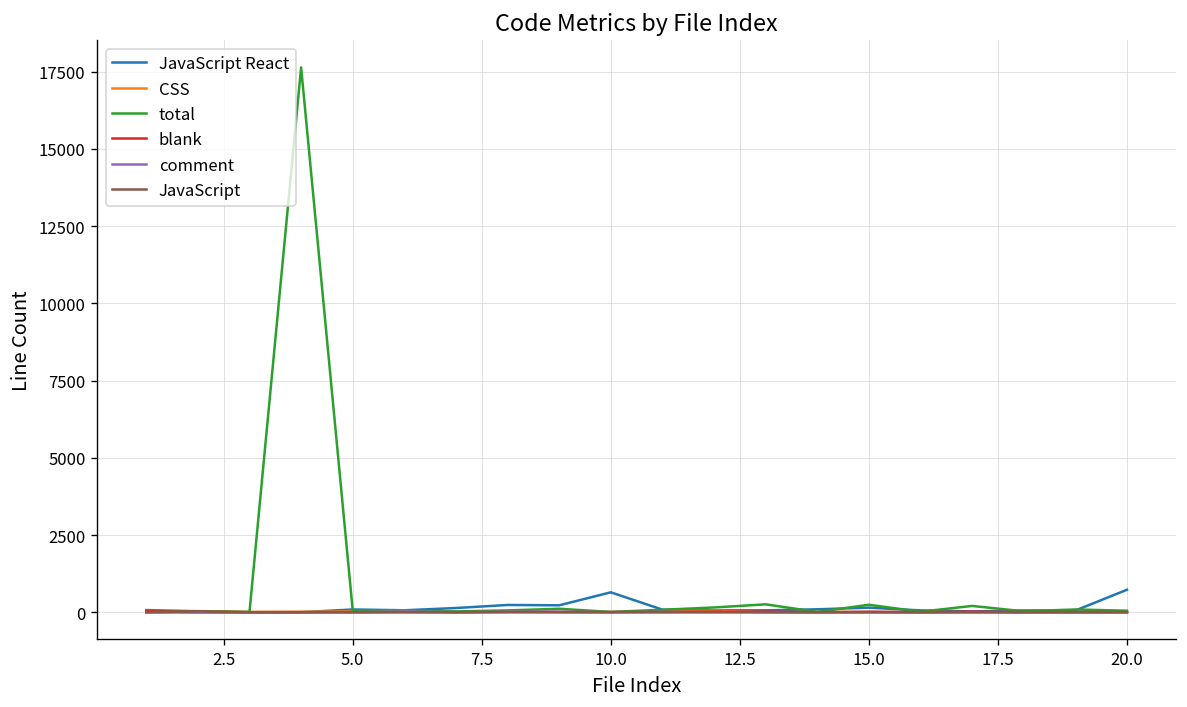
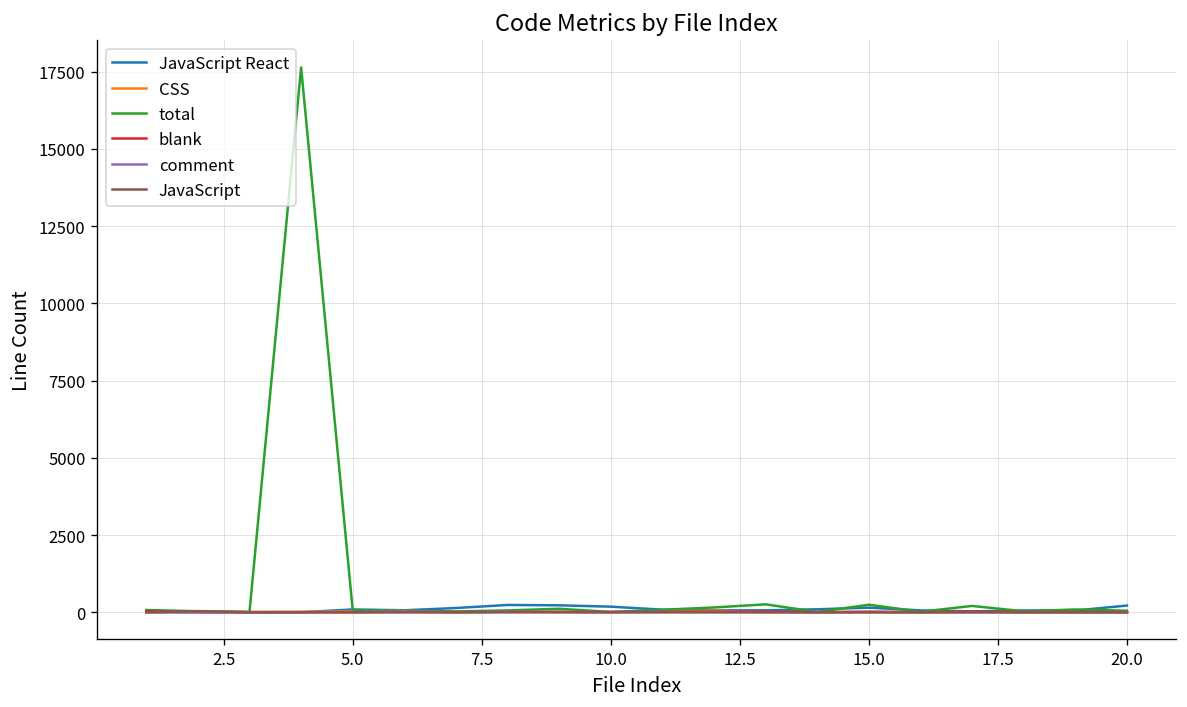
JavaScript React, 10.0: 600 -> 200
JavaScript React, 20.0: 700 -> 200
